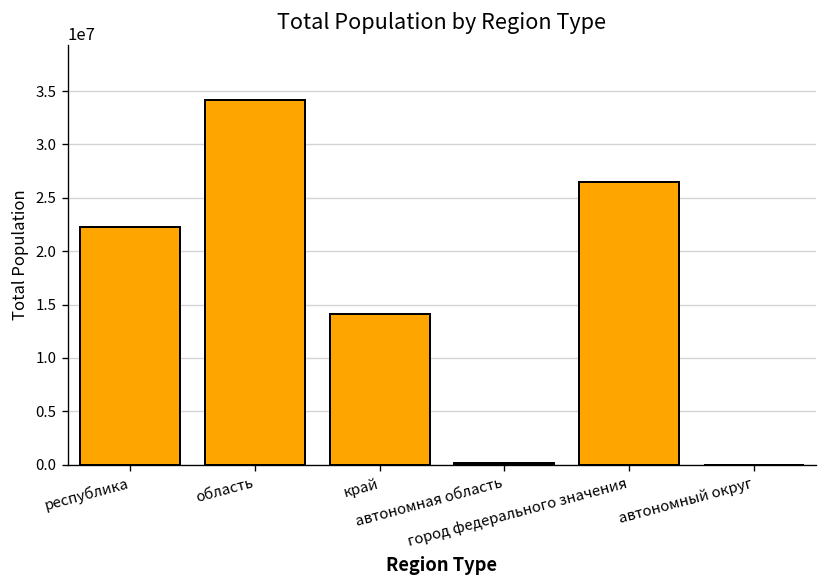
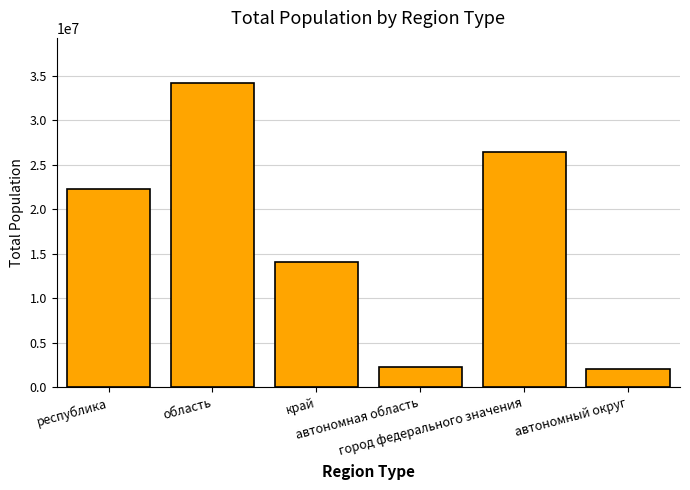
автономная область: 0 -> 2000000
автономный округ: 0 -> 2000000
